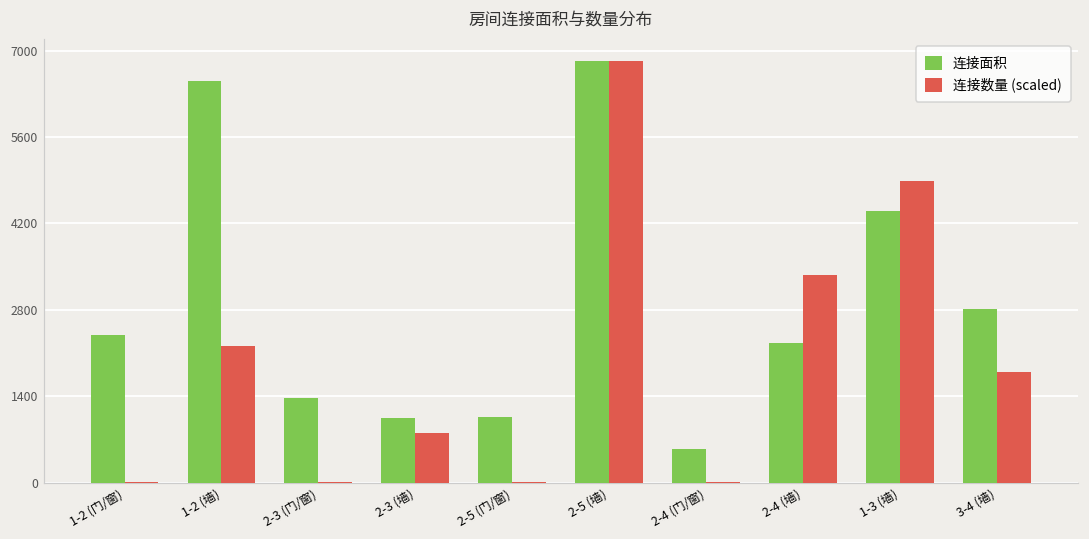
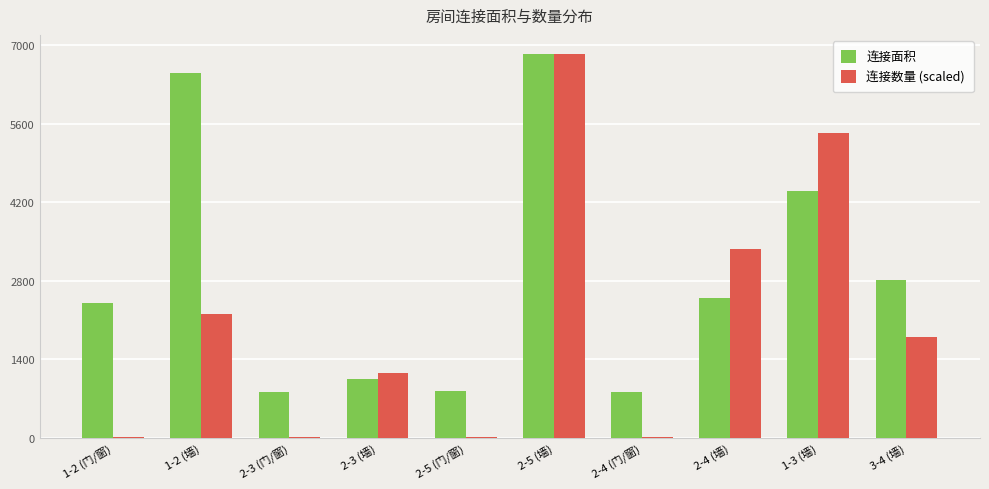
连接面积, 2-3 (门/窗): 1400 -> 800
连接数量 (scaled), 2-3 (墙): 800 -> 1200
连接面积, 2-5 (门/窗): 1100 -> 800
连接面积, 2-4 (门/窗): 600 -> 800
连接面积, 2-4 (墙): 2300 -> 2500
连接数量 (scaled), 1-3 (墙): 4900 -> 5400
